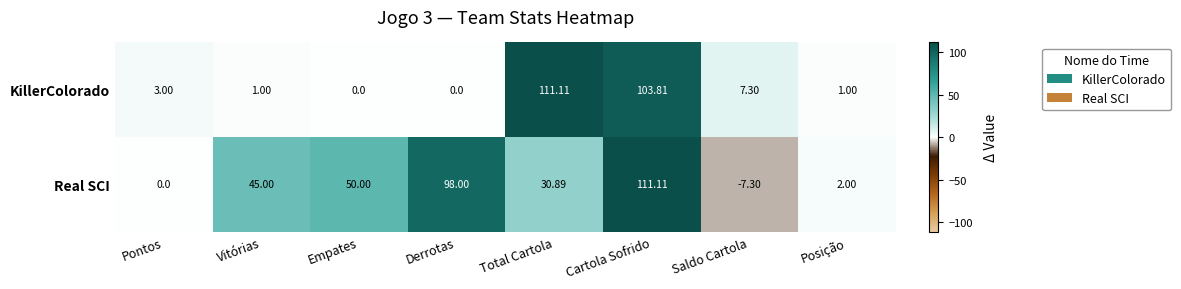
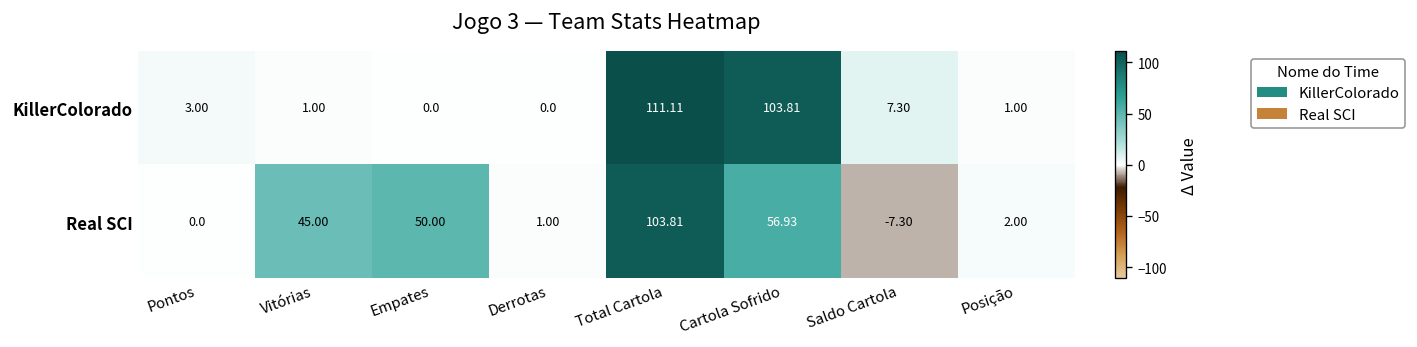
Real SCI, Derrotas: 98.00 -> 1.00
Real SCI, Total Cartola: 30.89 -> 103.81
Real SCI, Cartola Sofrido: 111.11 -> 56.93
